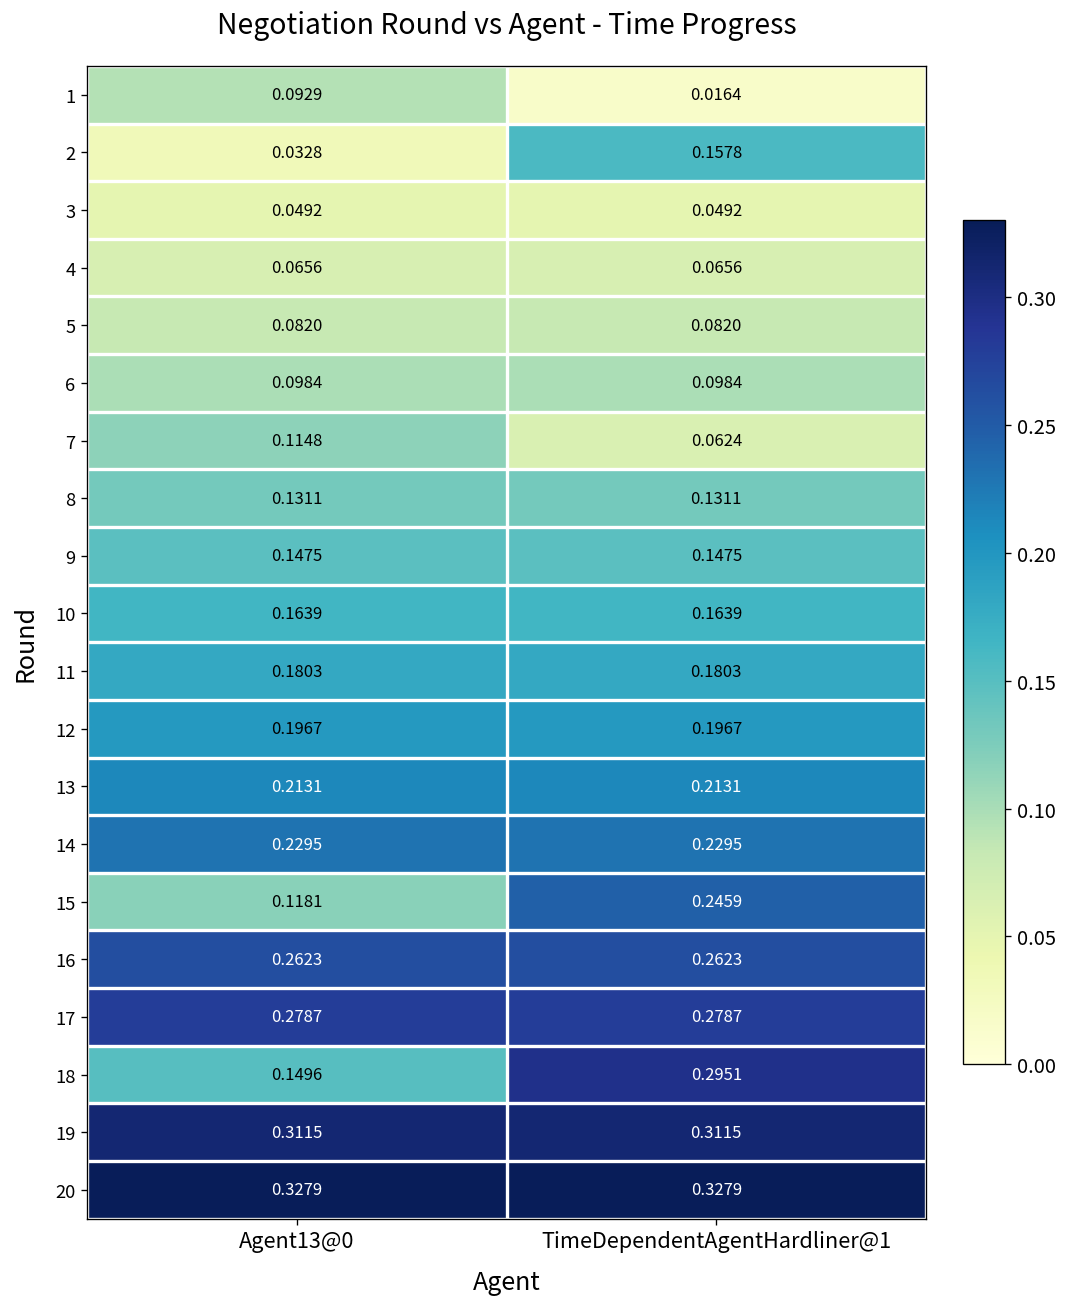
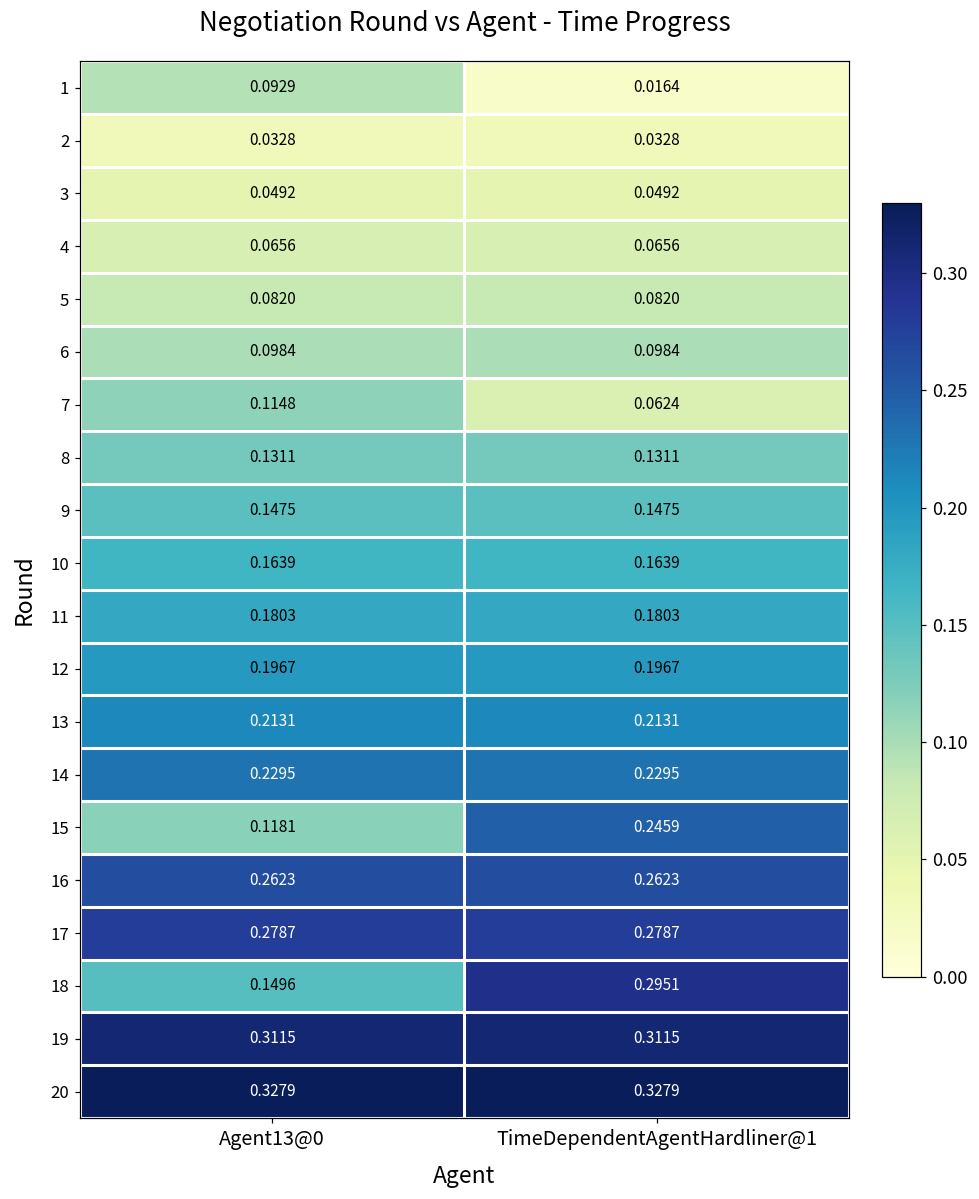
2, TimeDependentAgentHardliner@1: 0.1578 -> 0.0328
